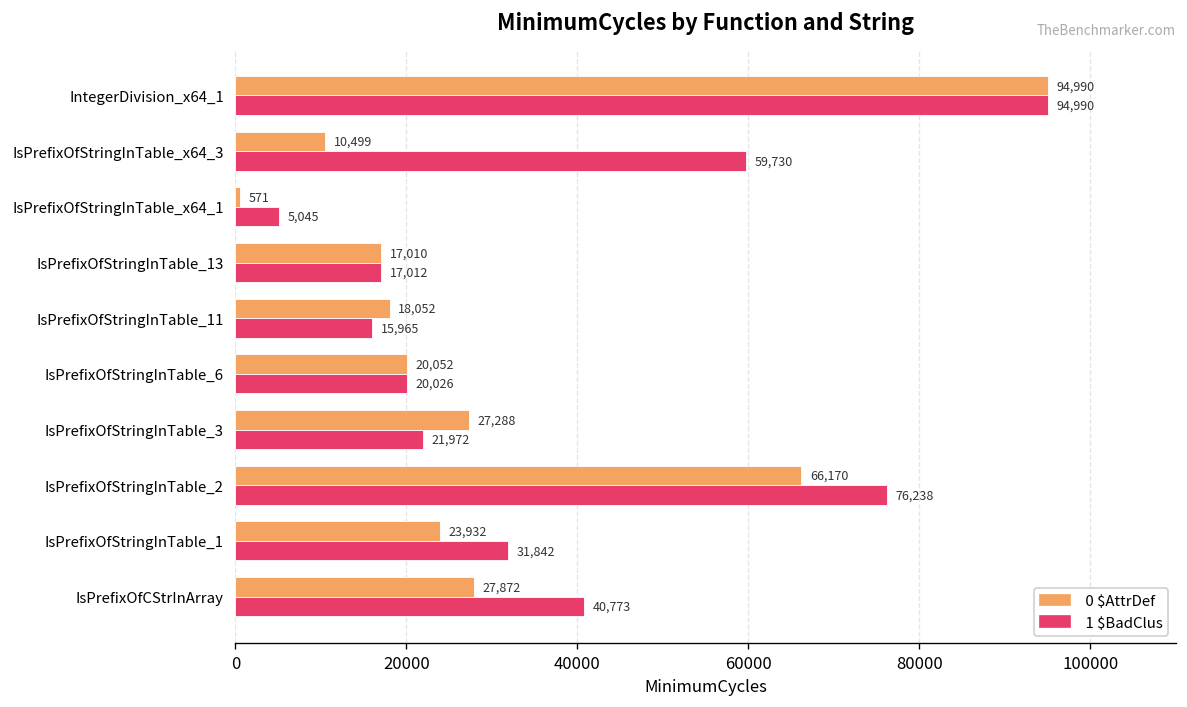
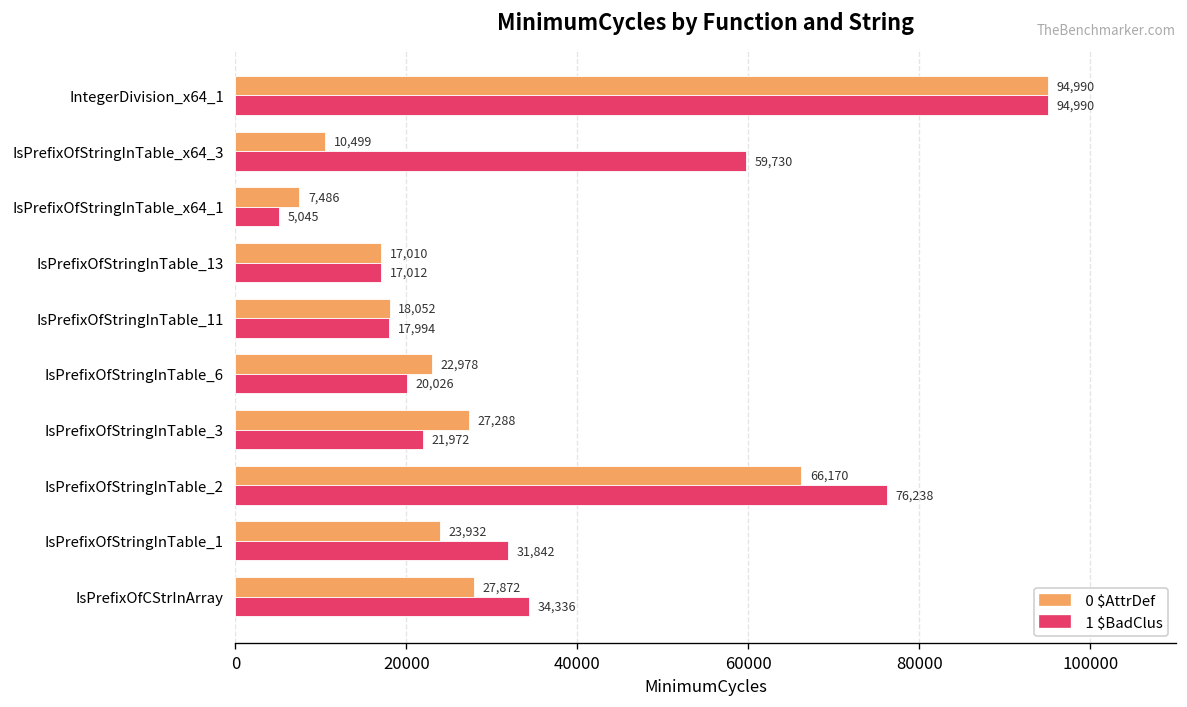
0 $AttrDef, IsPrefixOfStringInTable_x64_1: 571 -> 7,486
1 $BadClus, IsPrefixOfStringInTable_11: 15,965 -> 17,994
0 $AttrDef, IsPrefixOfStringInTable_6: 20,052 -> 22,978
1 $BadClus, IsPrefixOfCStrInArray: 40,773 -> 34,336
